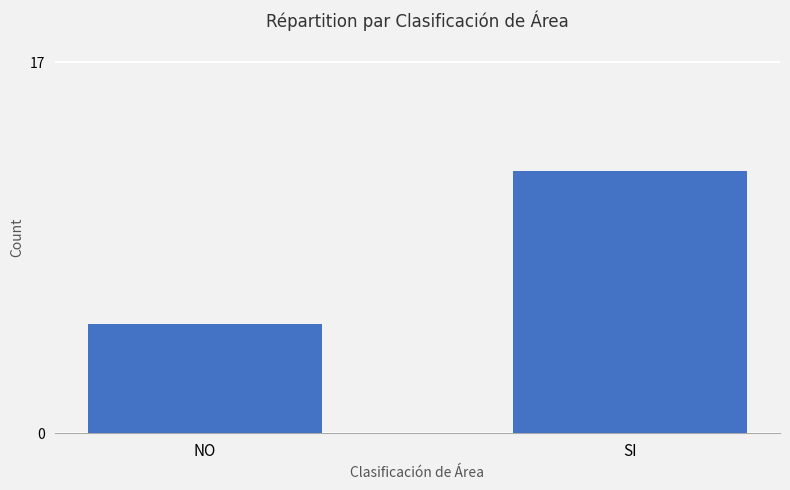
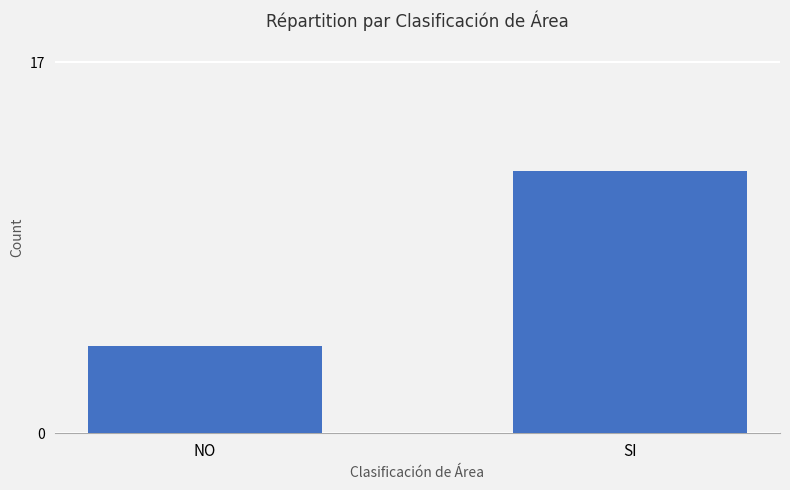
NO: 5 -> 4
